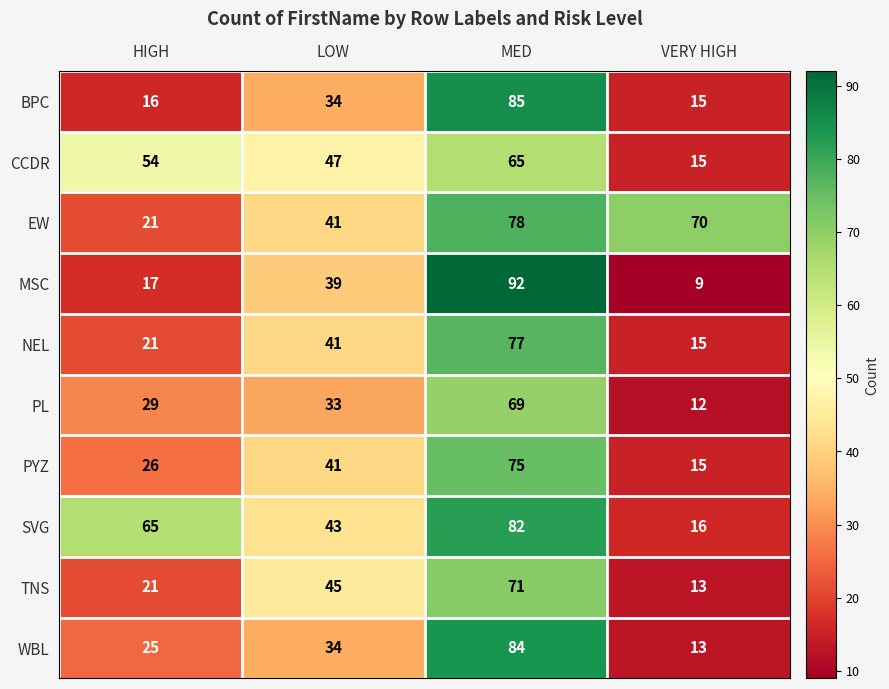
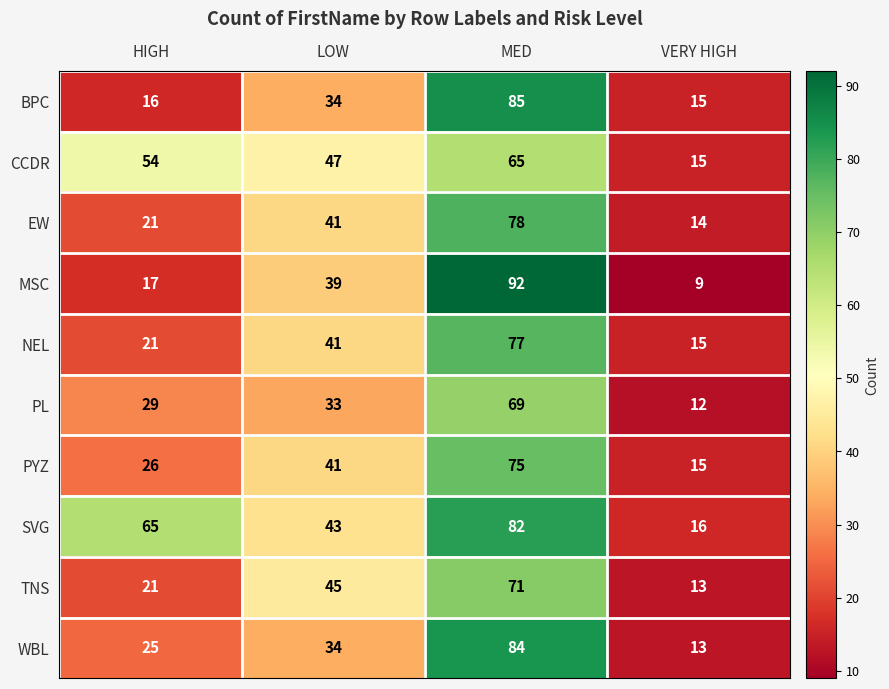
EW, VERY HIGH: 70 -> 14
